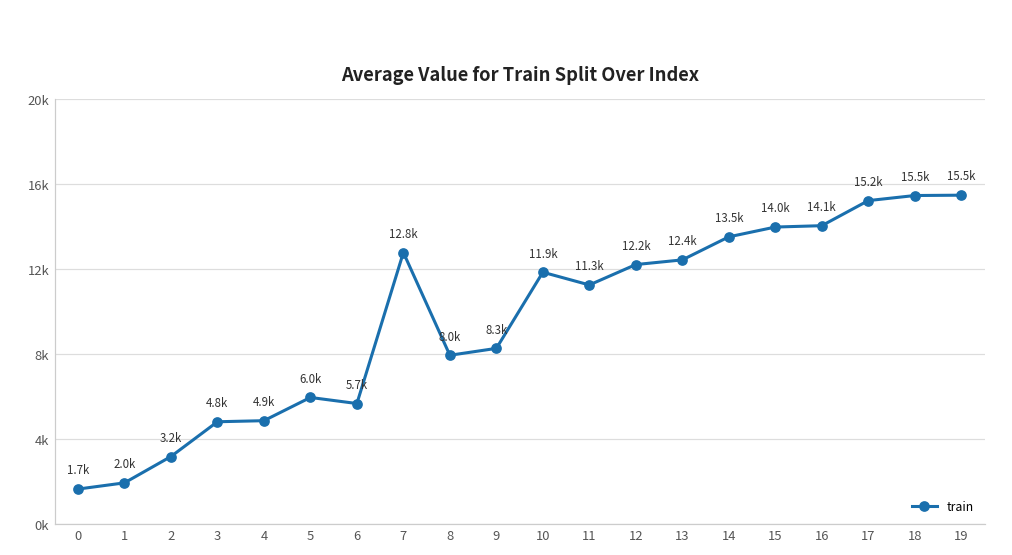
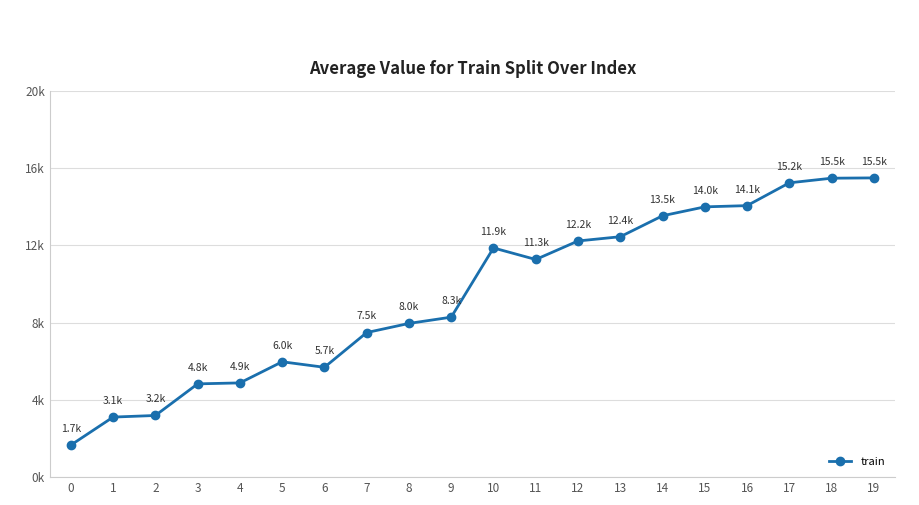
1: 2.0k -> 3.1k
7: 12.8k -> 7.5k
